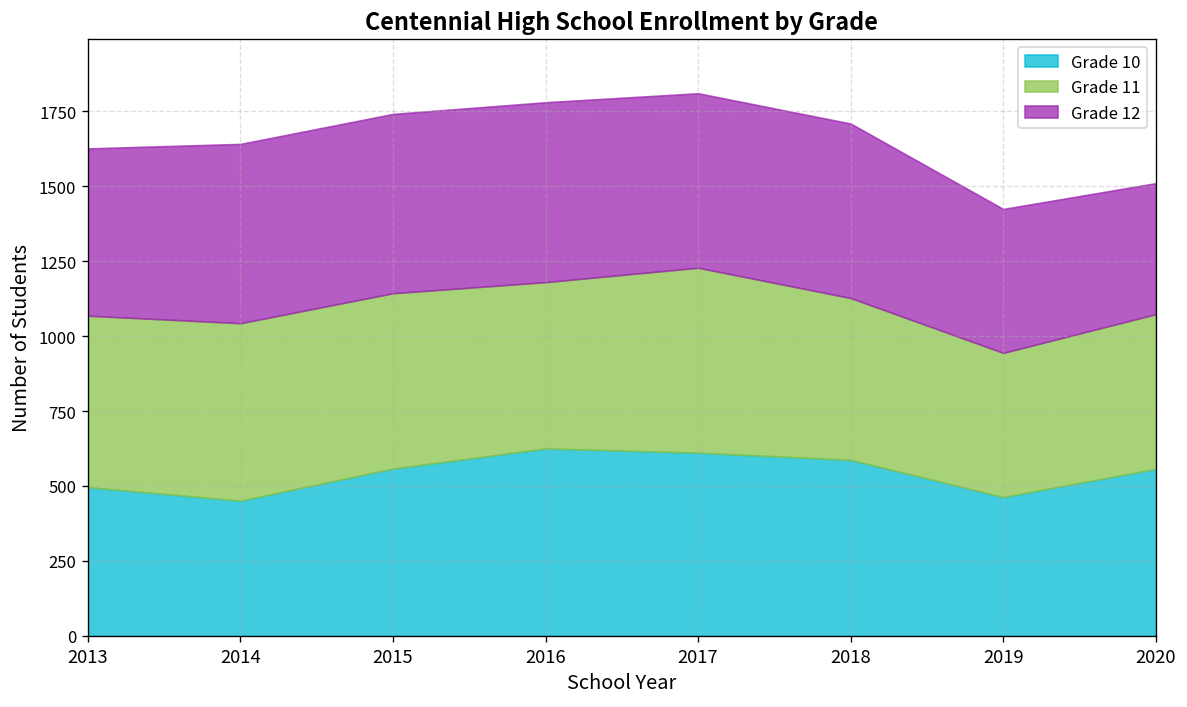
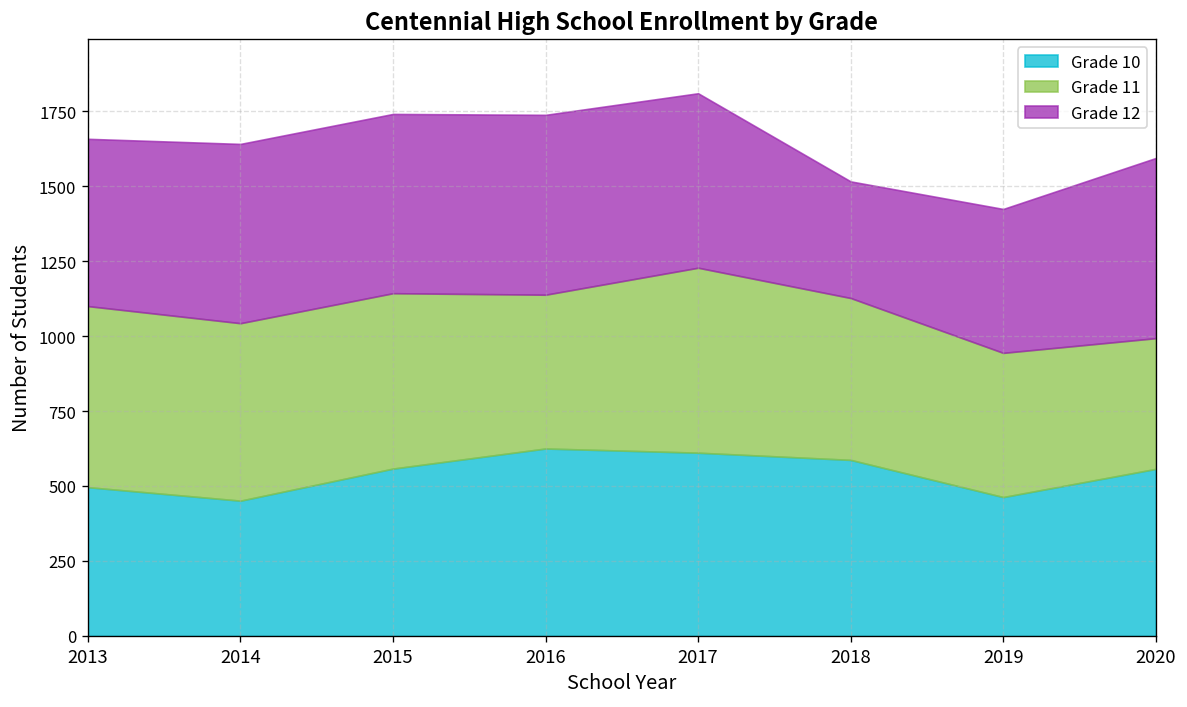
Grade 11, 2013: 570 -> 600
Grade 11, 2016: 560 -> 510
Grade 12, 2018: 580 -> 390
Grade 11, 2020: 520 -> 440
Grade 12, 2020: 440 -> 600
